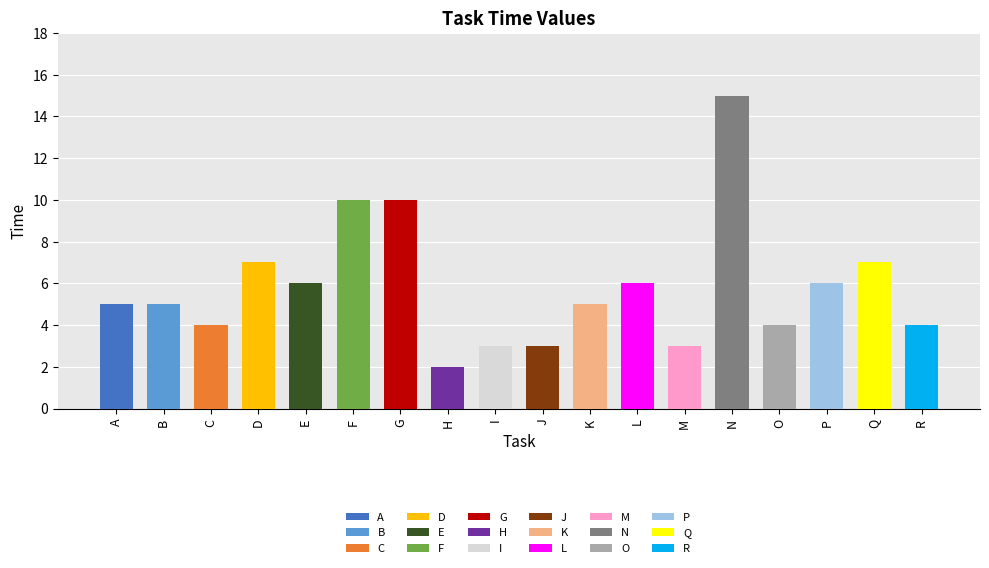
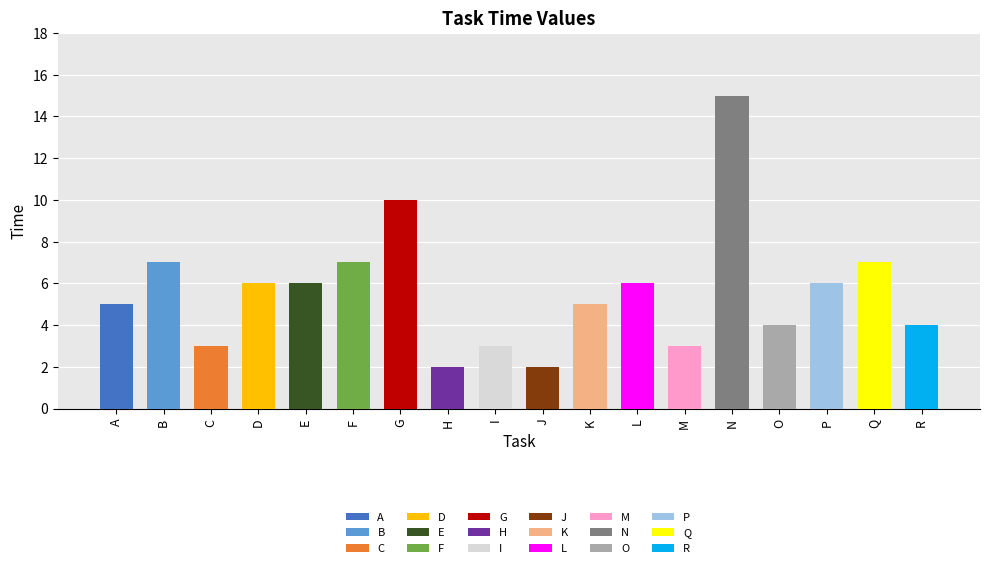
B: 5 -> 7
C: 4 -> 3
D: 7 -> 6
F: 10 -> 7
J: 3 -> 2
